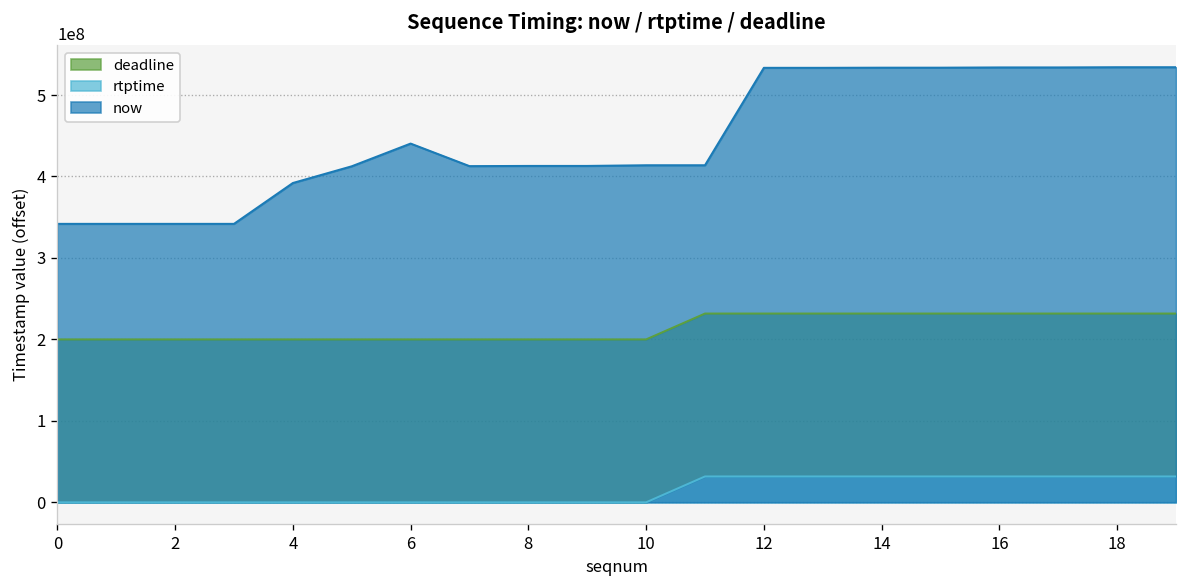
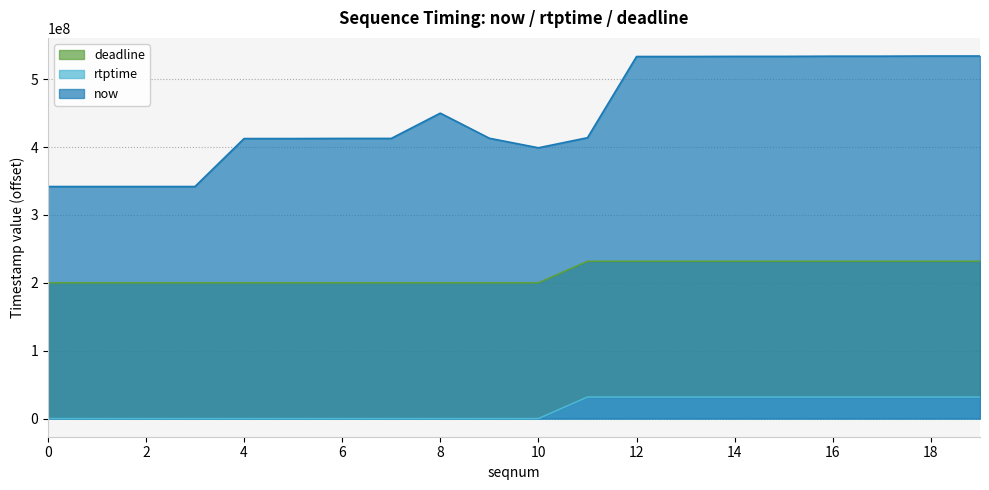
now, 4: 390000000 -> 410000000
now, 6: 440000000 -> 410000000
now, 8: 410000000 -> 450000000
now, 10: 410000000 -> 400000000
